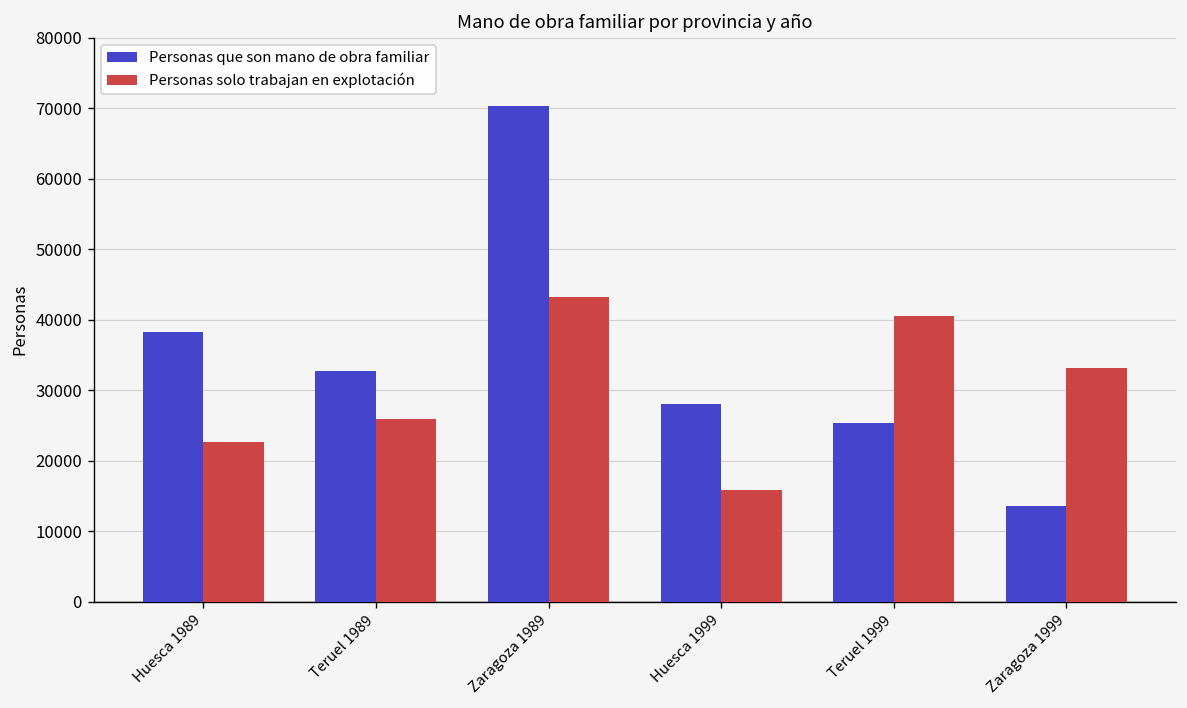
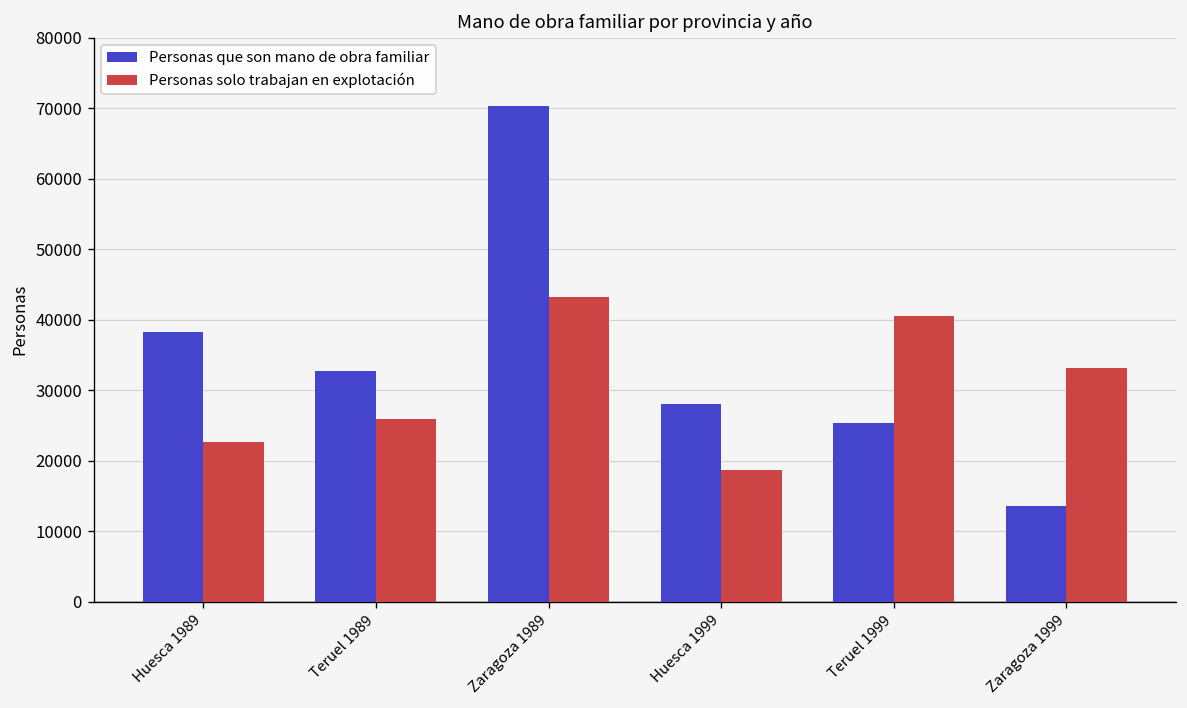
Personas solo trabajan en explotación, Huesca 1999: 16000 -> 19000
